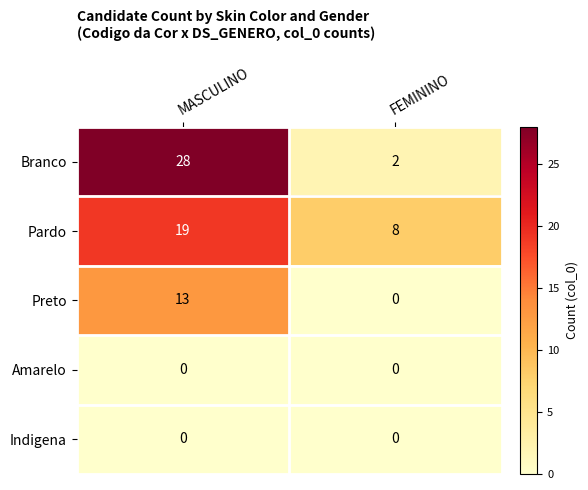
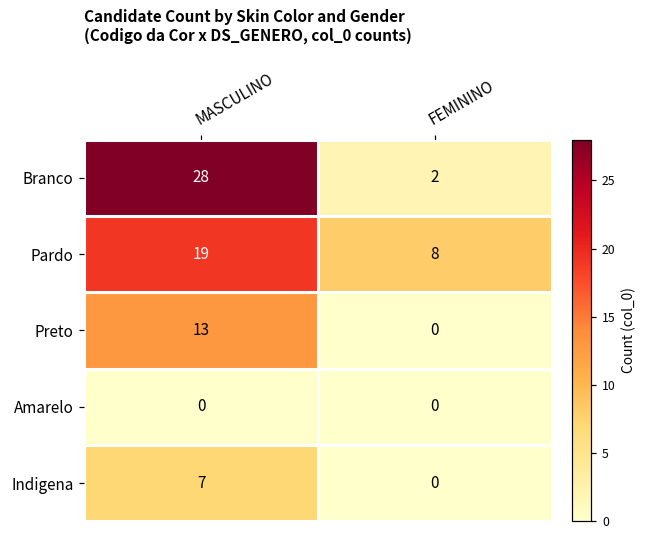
Indigena, MASCULINO: 0 -> 7
